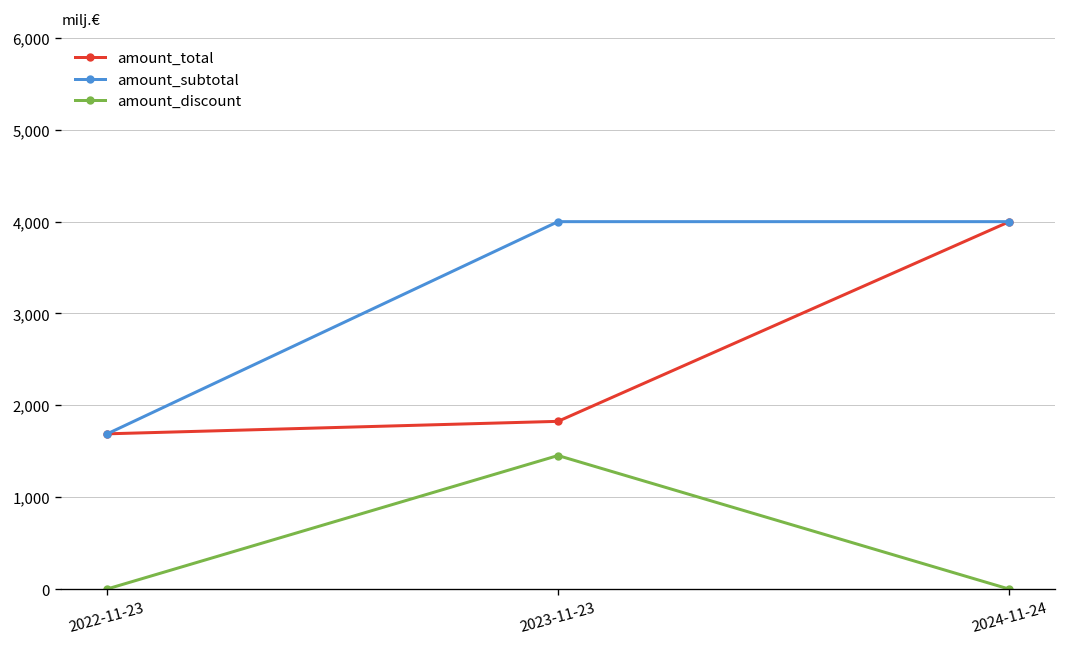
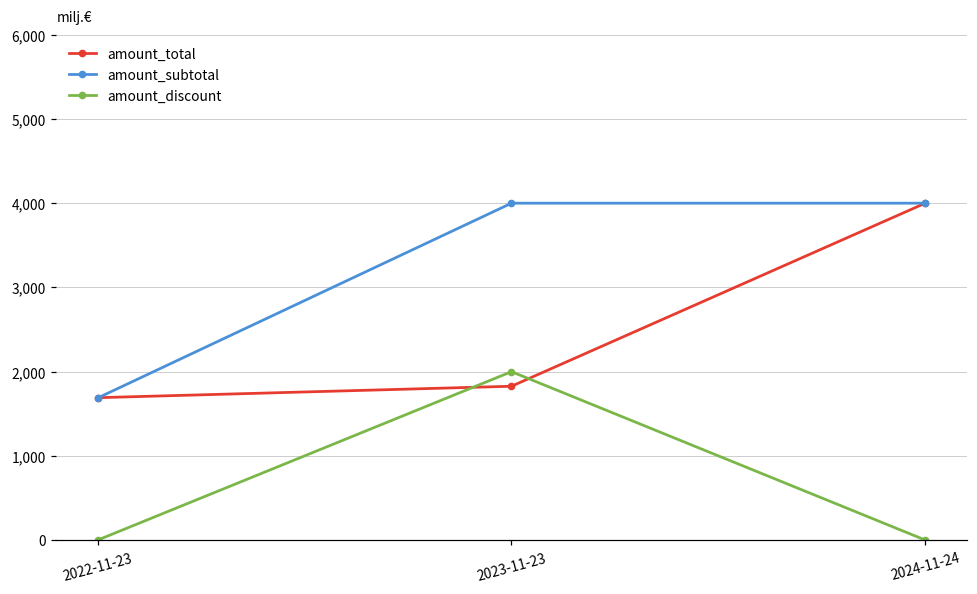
amount_discount, 2023-11-23: 1,500 -> 2,000
